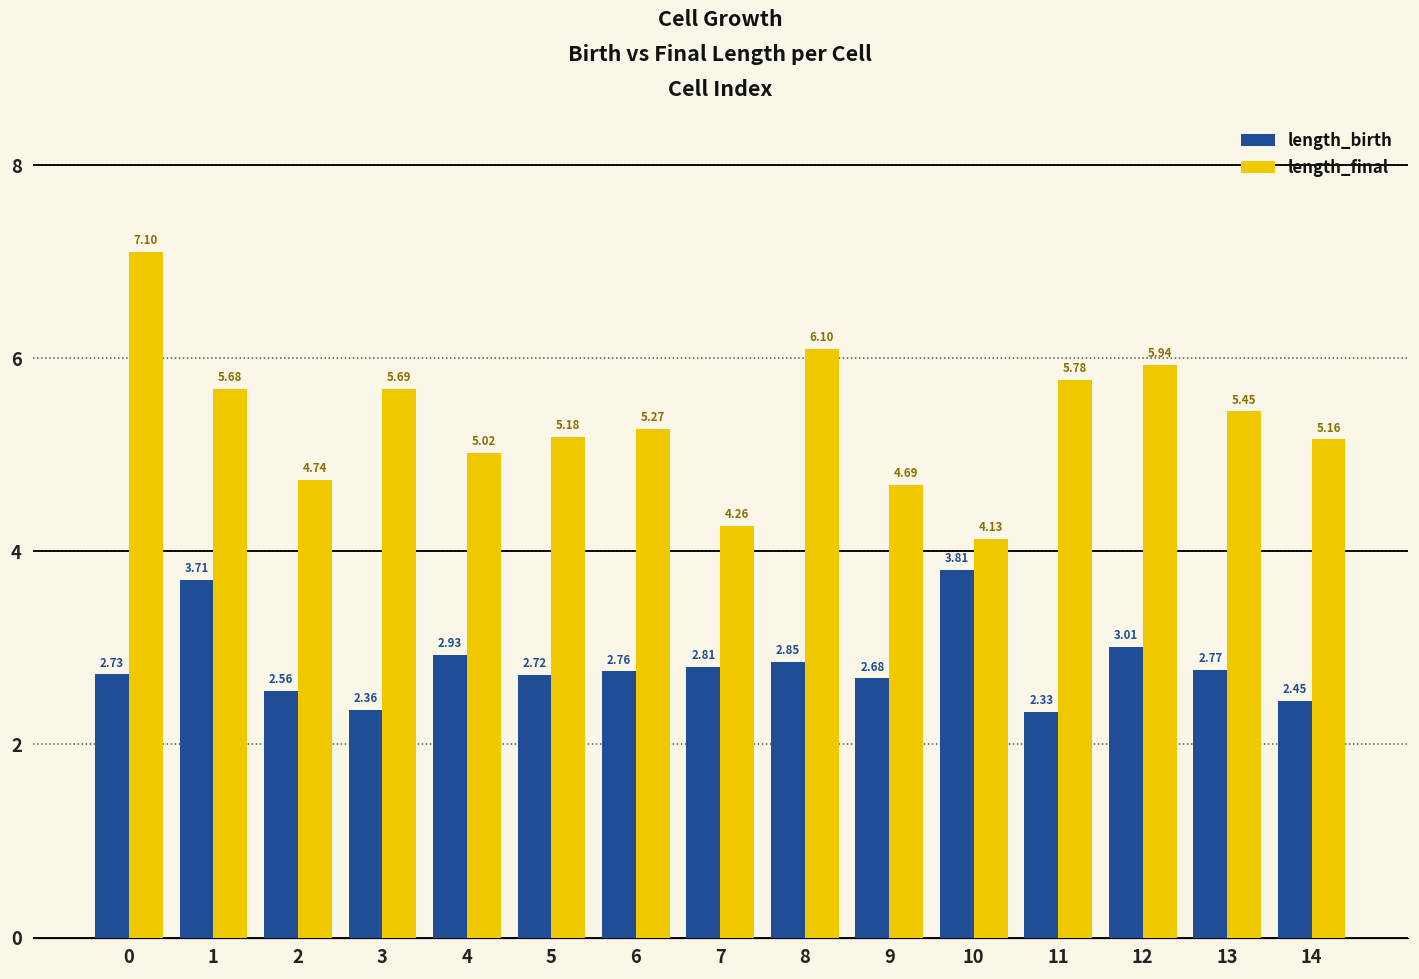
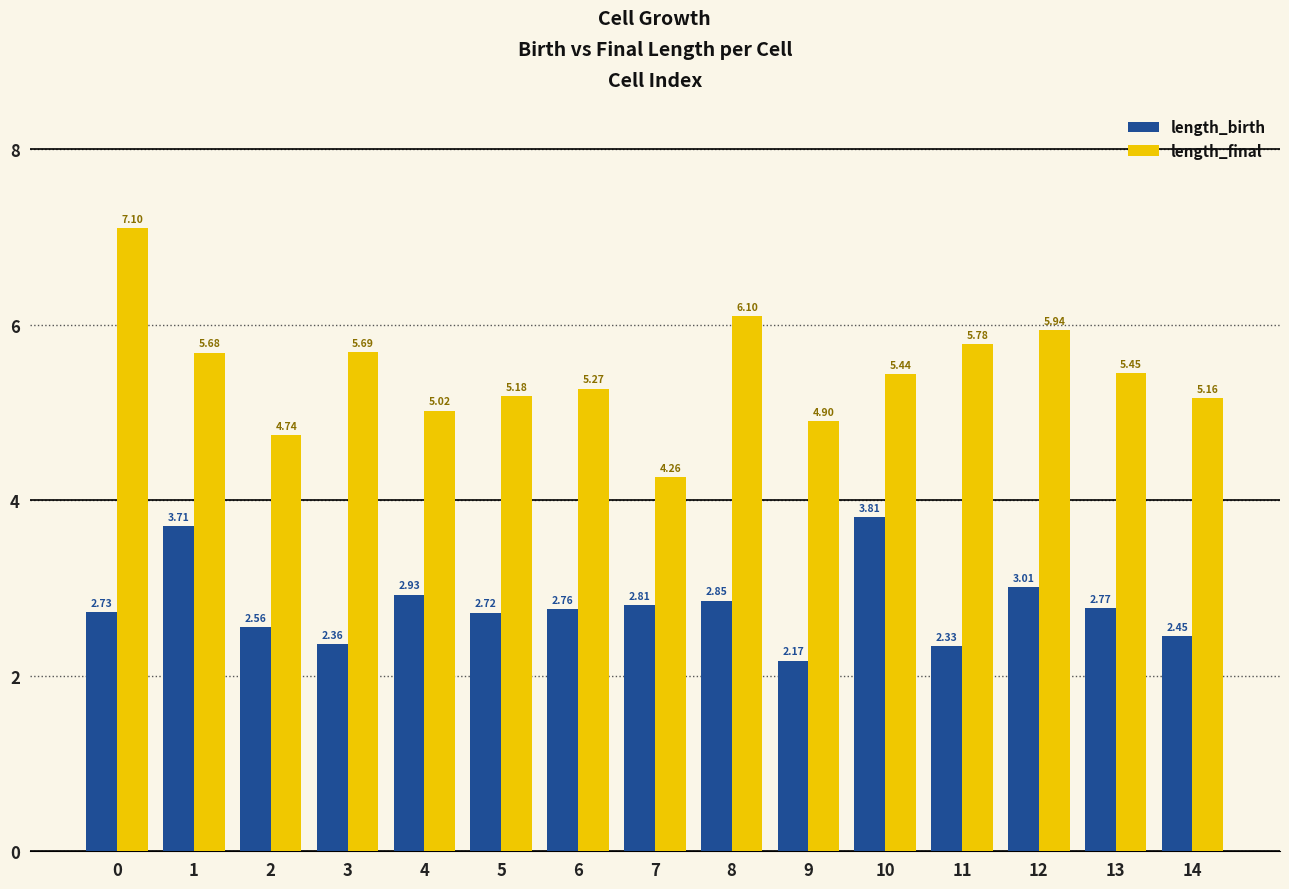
length_birth, 9: 2.68 -> 2.17
length_final, 9: 4.69 -> 4.90
length_final, 10: 4.13 -> 5.44
